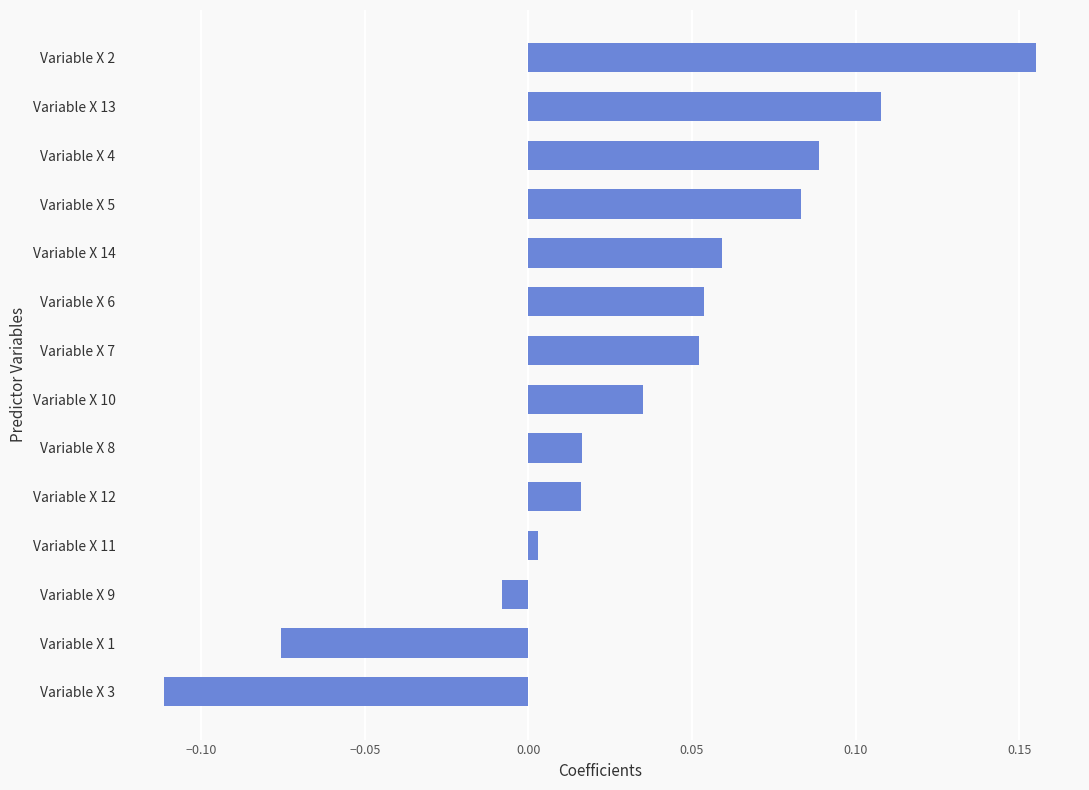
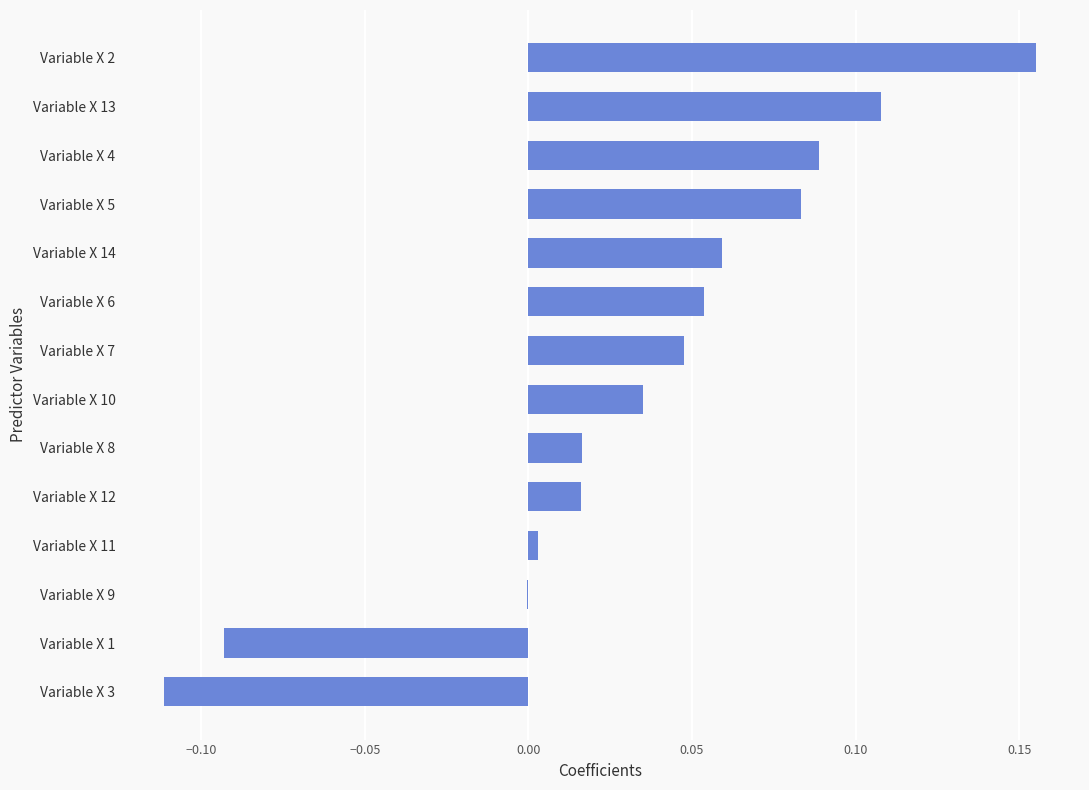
Variable X 7: 0.052 -> 0.047
Variable X 9: -0.008 -> -0.001
Variable X 1: -0.076 -> -0.093
